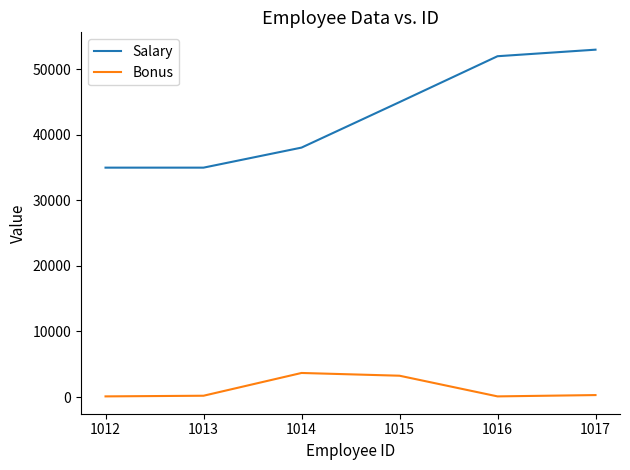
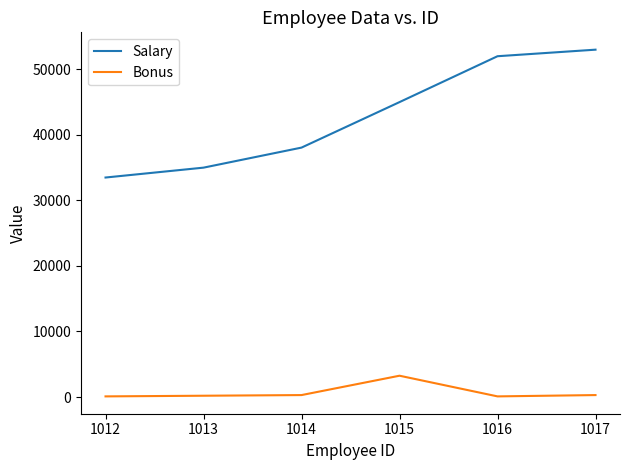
Salary, 1012: 35000 -> 33000
Bonus, 1014: 4000 -> 0
